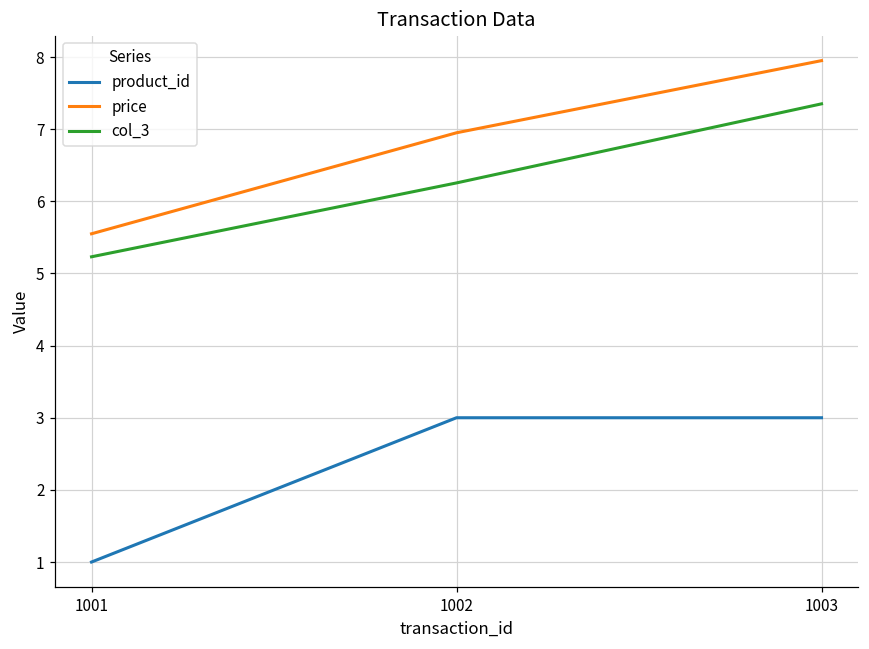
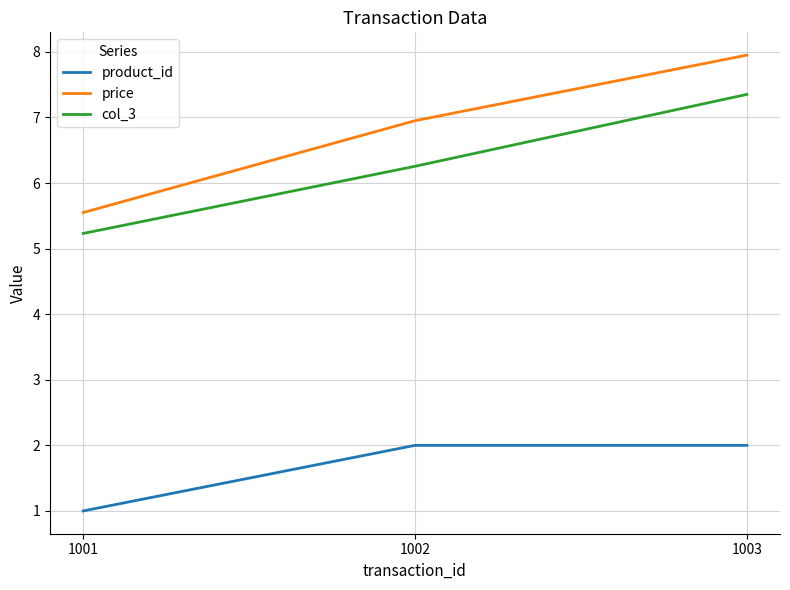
product_id, 1002: 3 -> 2
product_id, 1003: 3 -> 2
